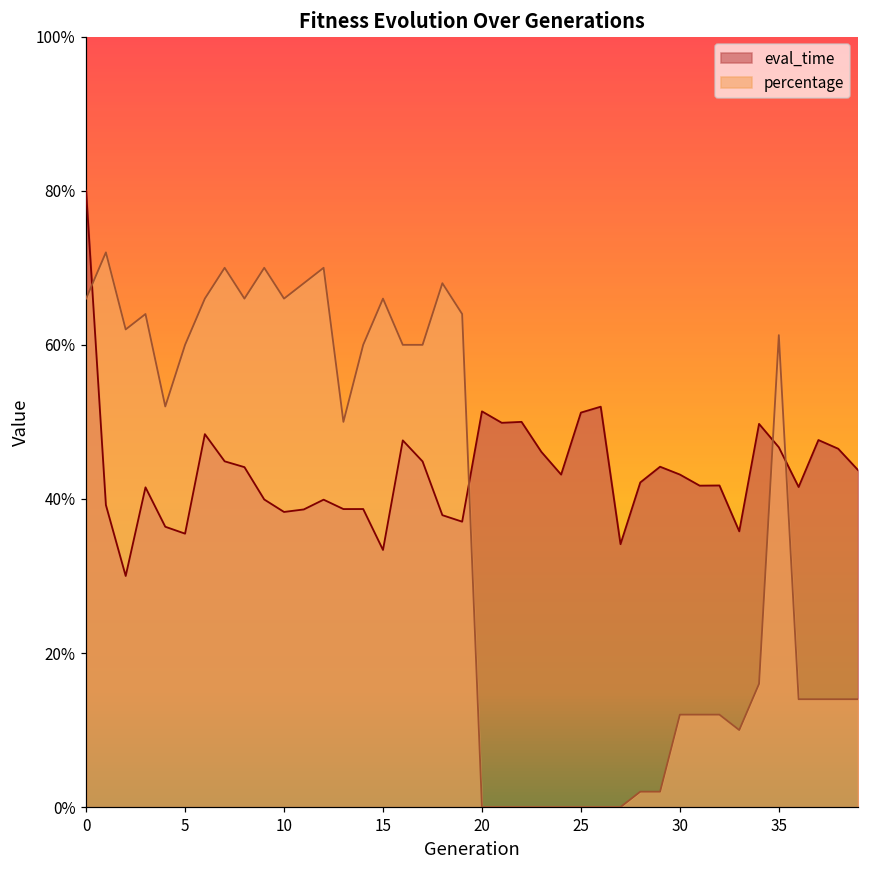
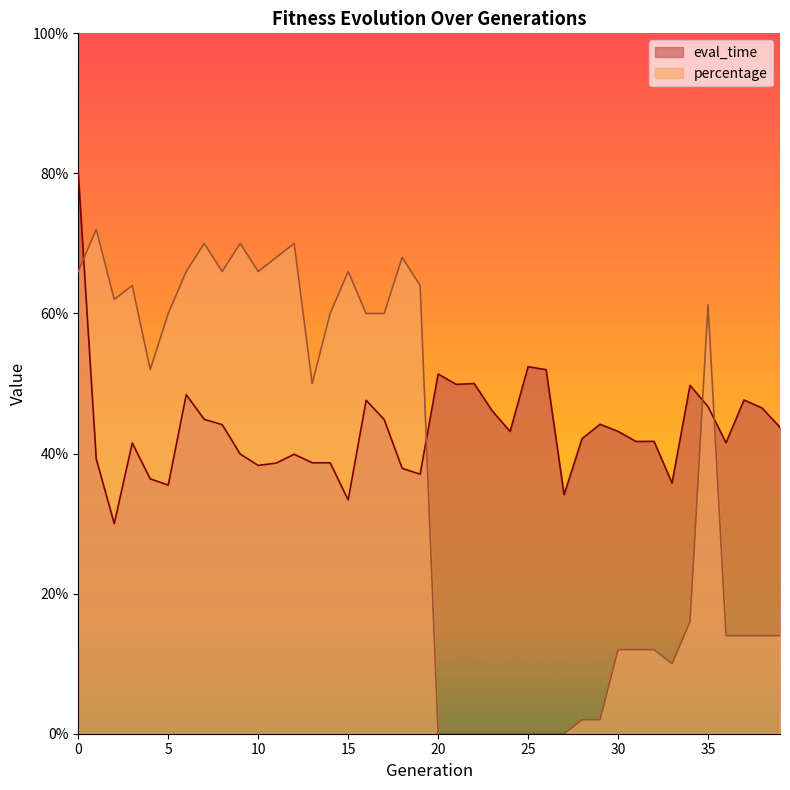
eval_time, 25: 51% -> 52%
